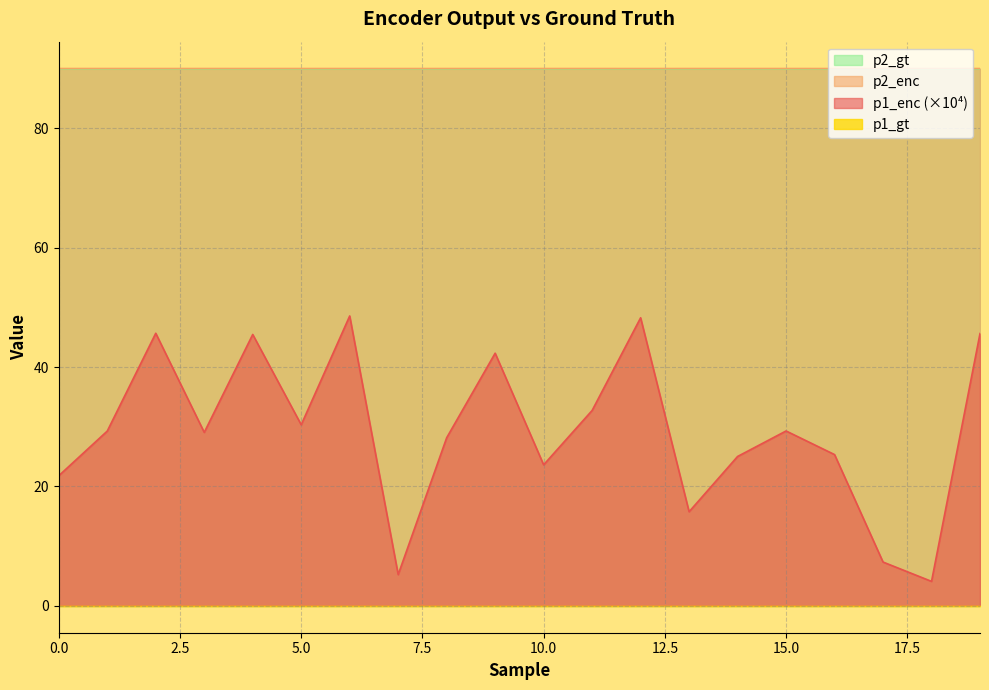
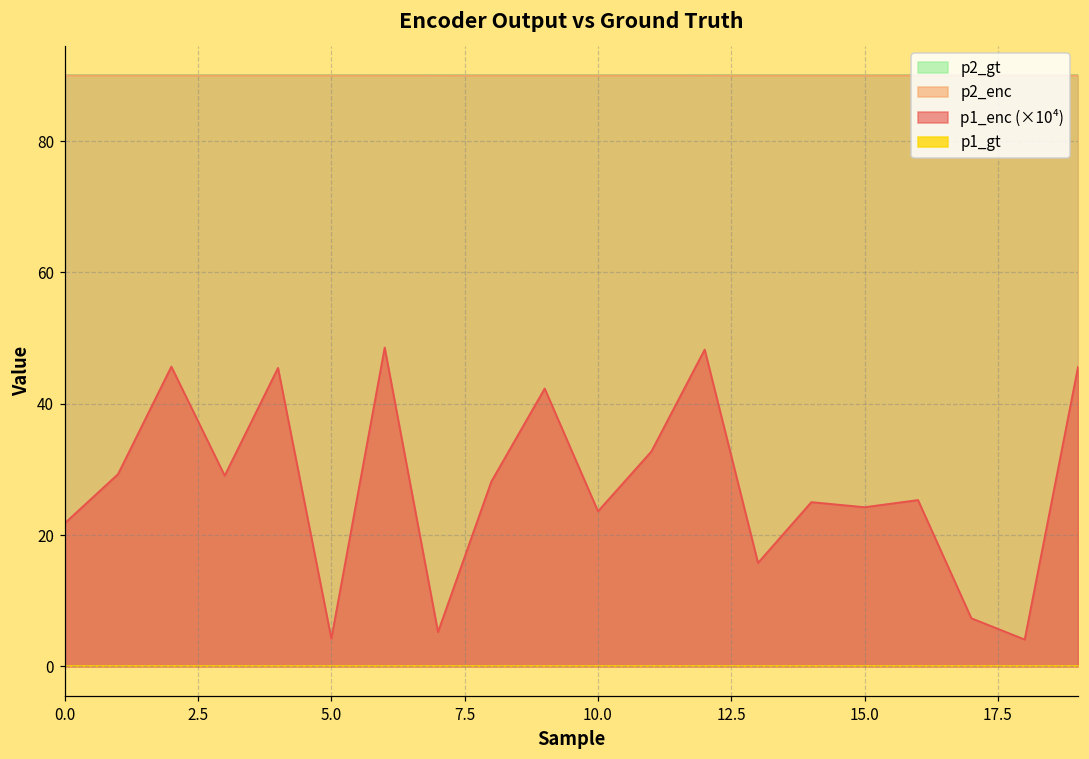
p1_enc (×10⁴), 5.0: 30 -> 4
p1_enc (×10⁴), 15.0: 29 -> 24
